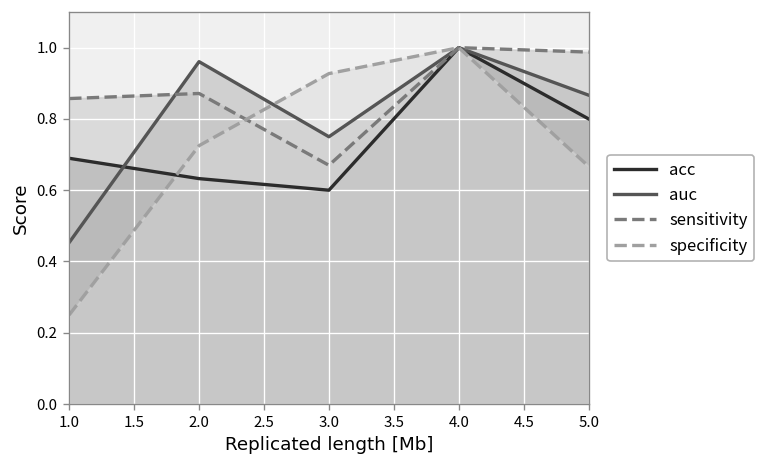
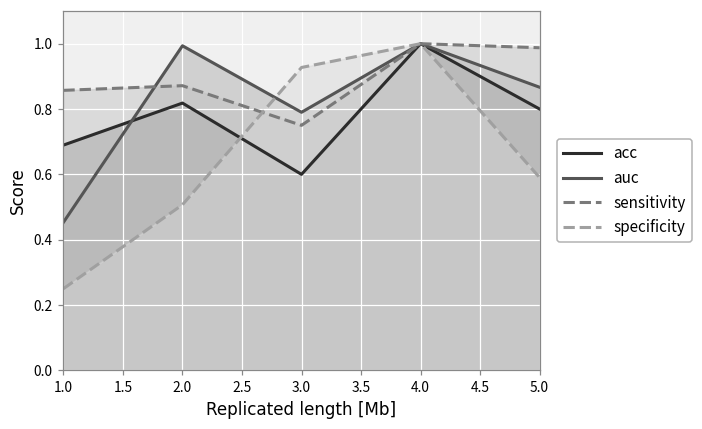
acc, 2.0: 0.63 -> 0.82
auc, 2.0: 0.96 -> 0.99
specificity, 2.0: 0.73 -> 0.51
auc, 3.0: 0.75 -> 0.79
sensitivity, 3.0: 0.67 -> 0.75
specificity, 5.0: 0.67 -> 0.59
